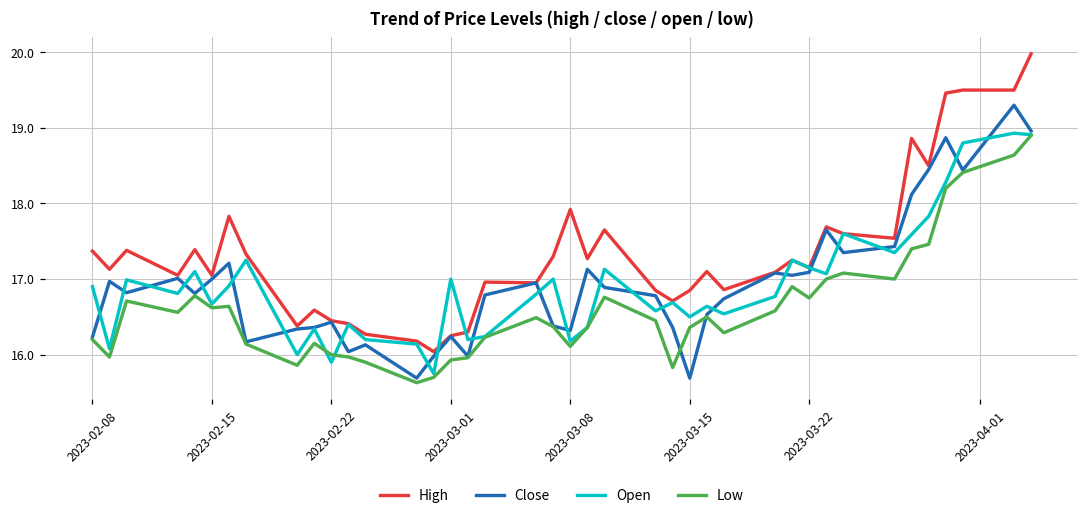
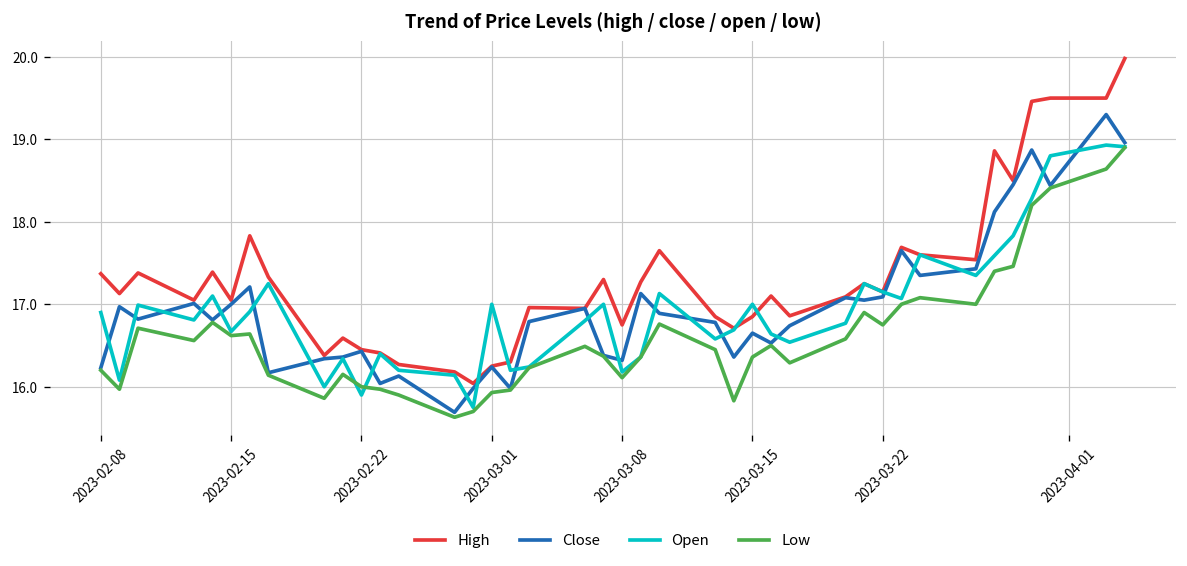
High, 2023-03-08: 17.9 -> 16.8
Close, 2023-03-15: 15.7 -> 16.7
Open, 2023-03-15: 16.5 -> 17.0
